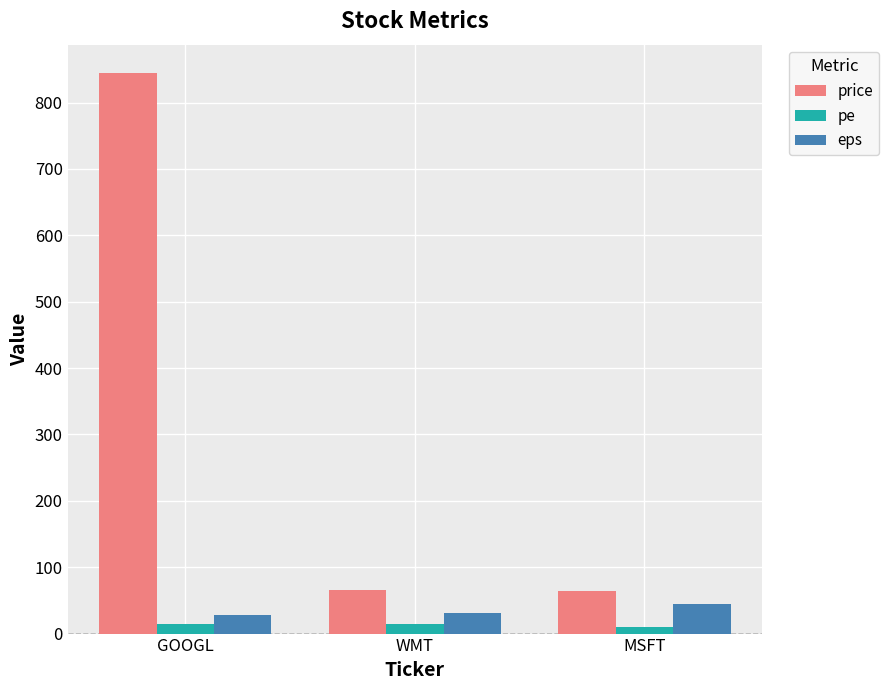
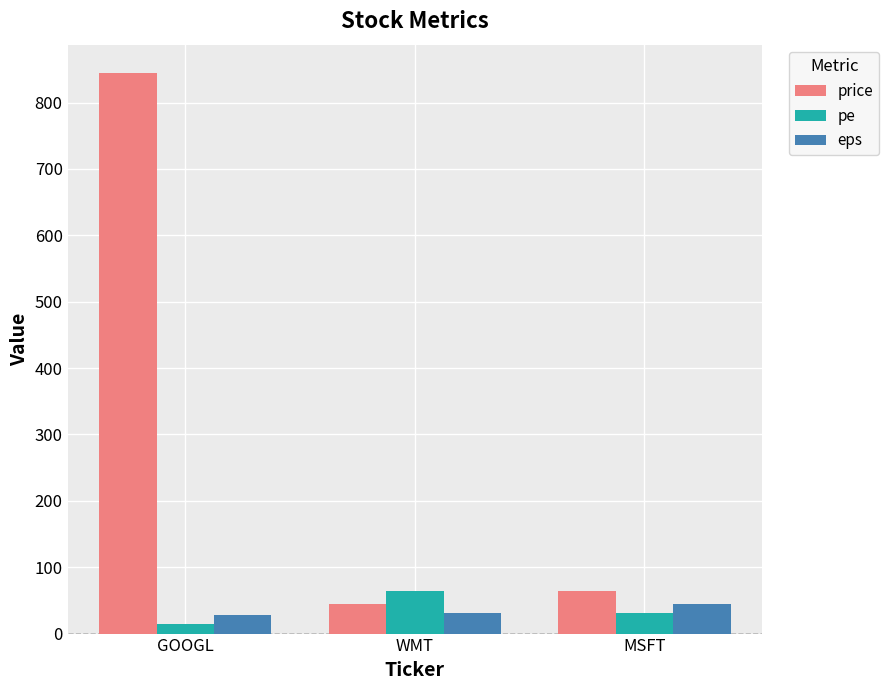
price, WMT: 70 -> 40
pe, WMT: 10 -> 60
pe, MSFT: 10 -> 30
